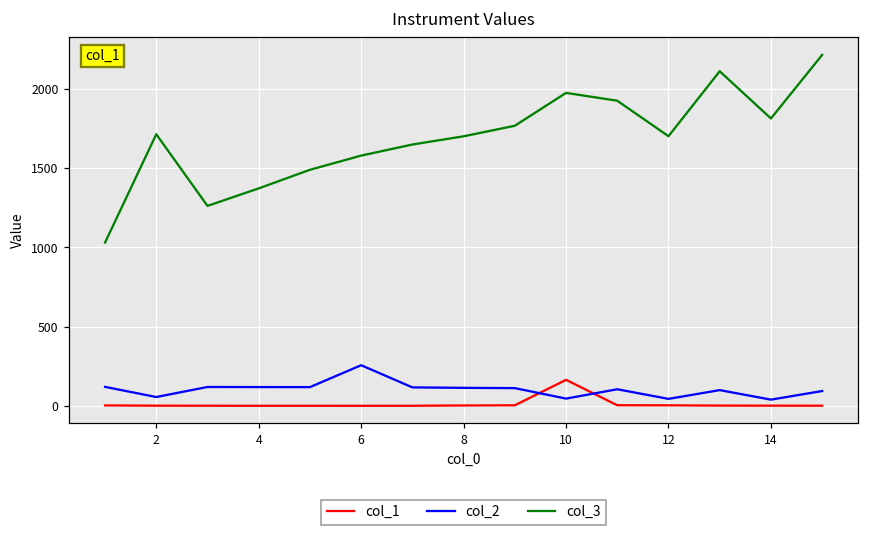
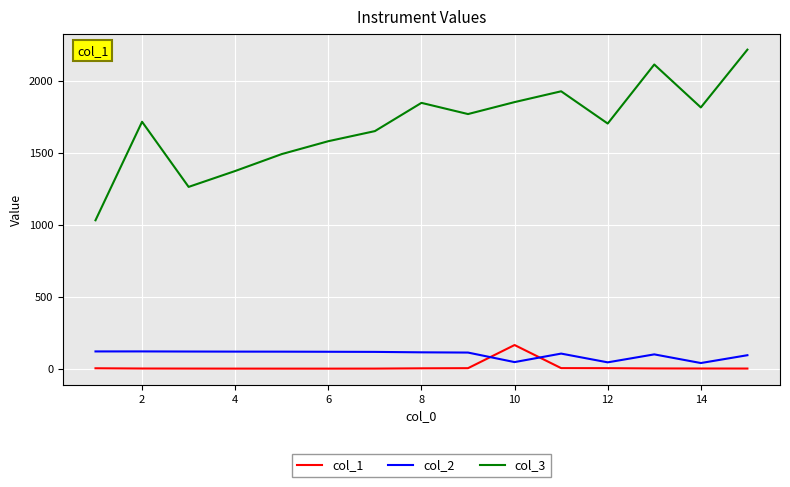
col_2, 2: 60 -> 120
col_2, 6: 260 -> 120
col_3, 8: 1700 -> 1850
col_3, 10: 1980 -> 1850
